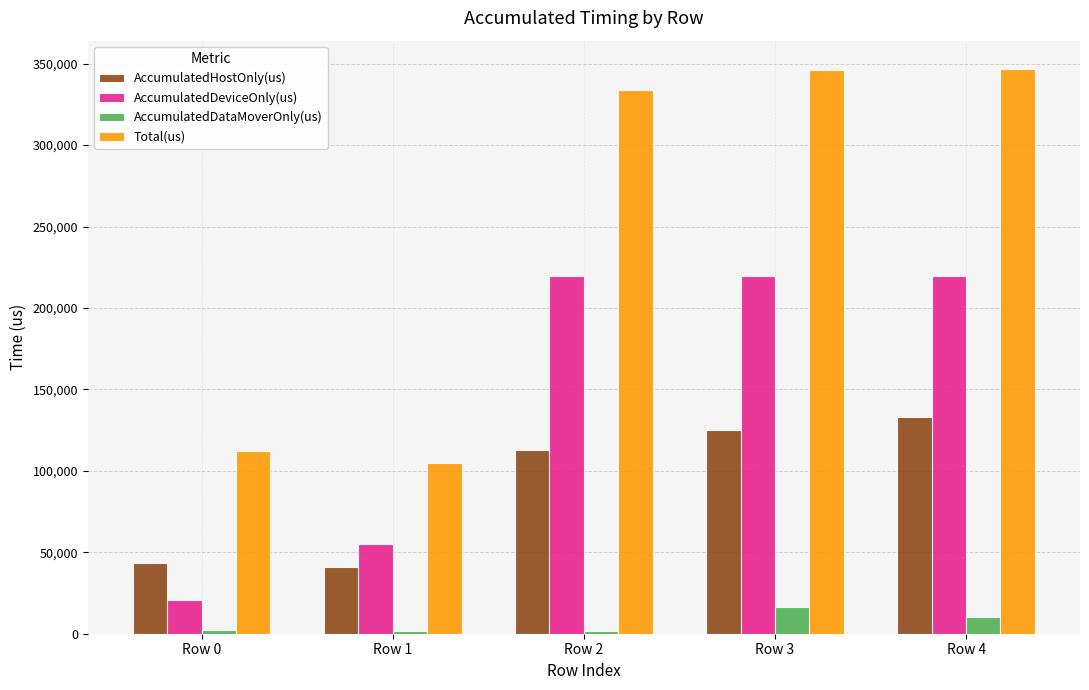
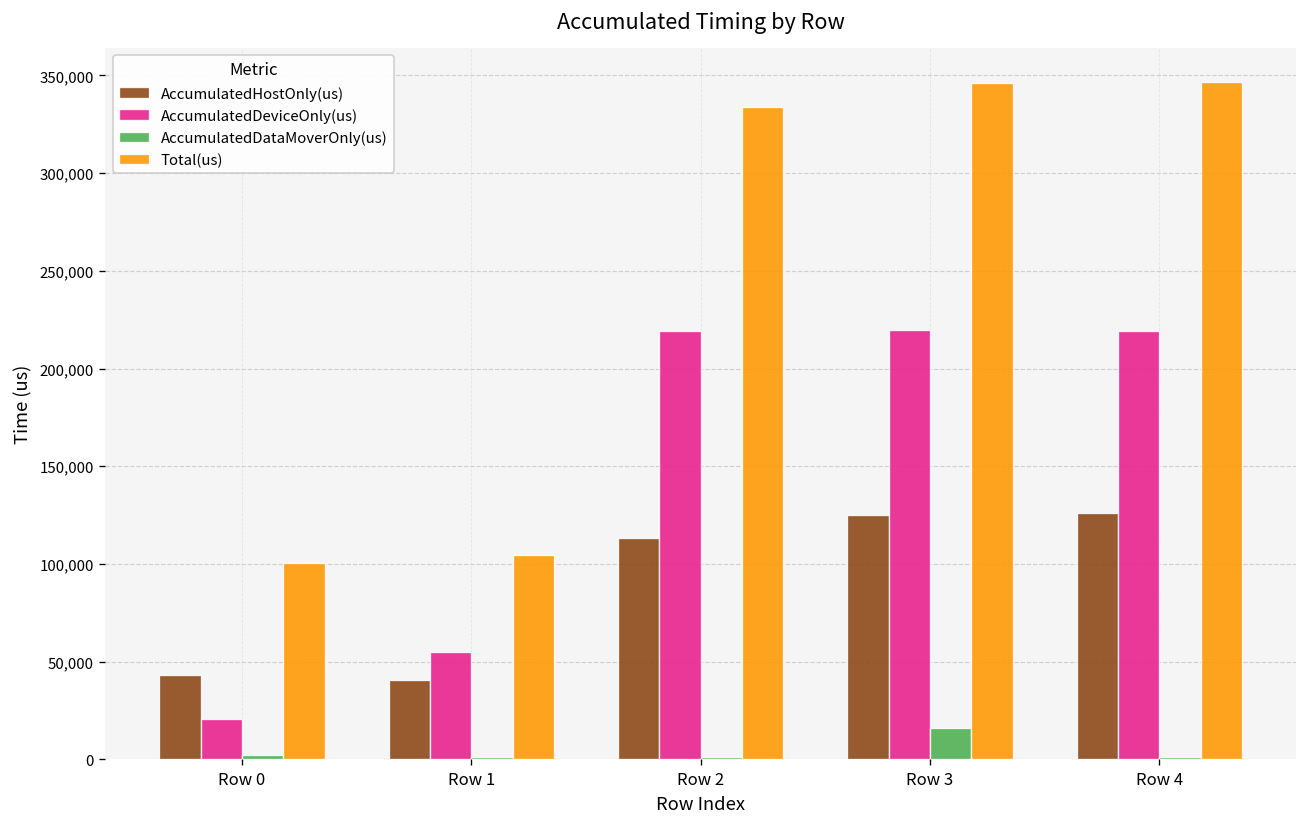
Total(us), Row 0: 112,000 -> 100,000
AccumulatedHostOnly(us), Row 4: 133,000 -> 126,000
AccumulatedDataMoverOnly(us), Row 4: 10,000 -> 1,000
